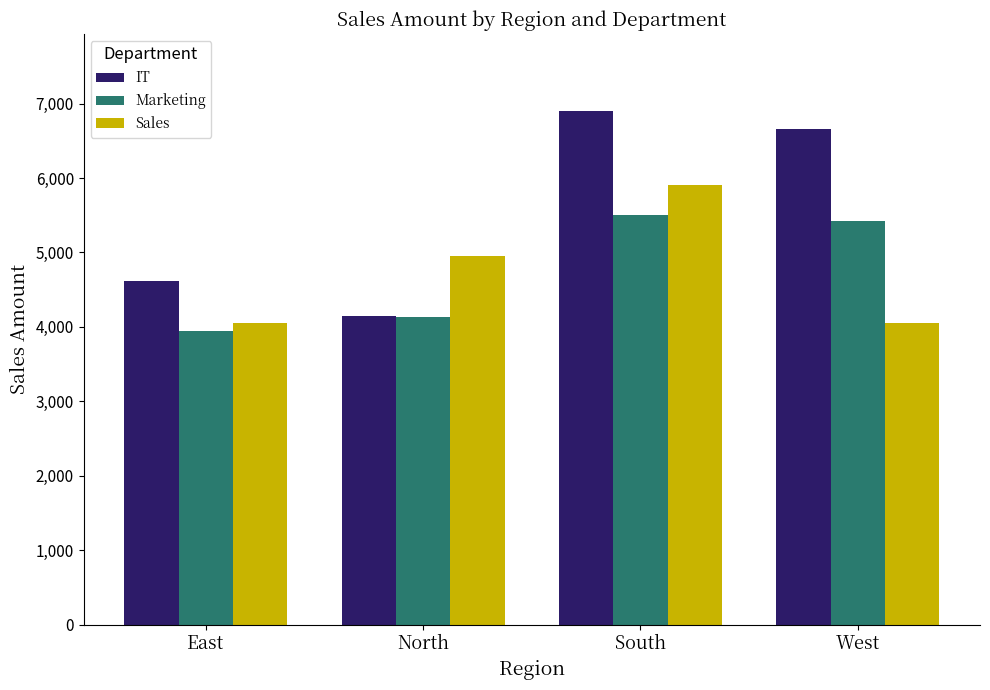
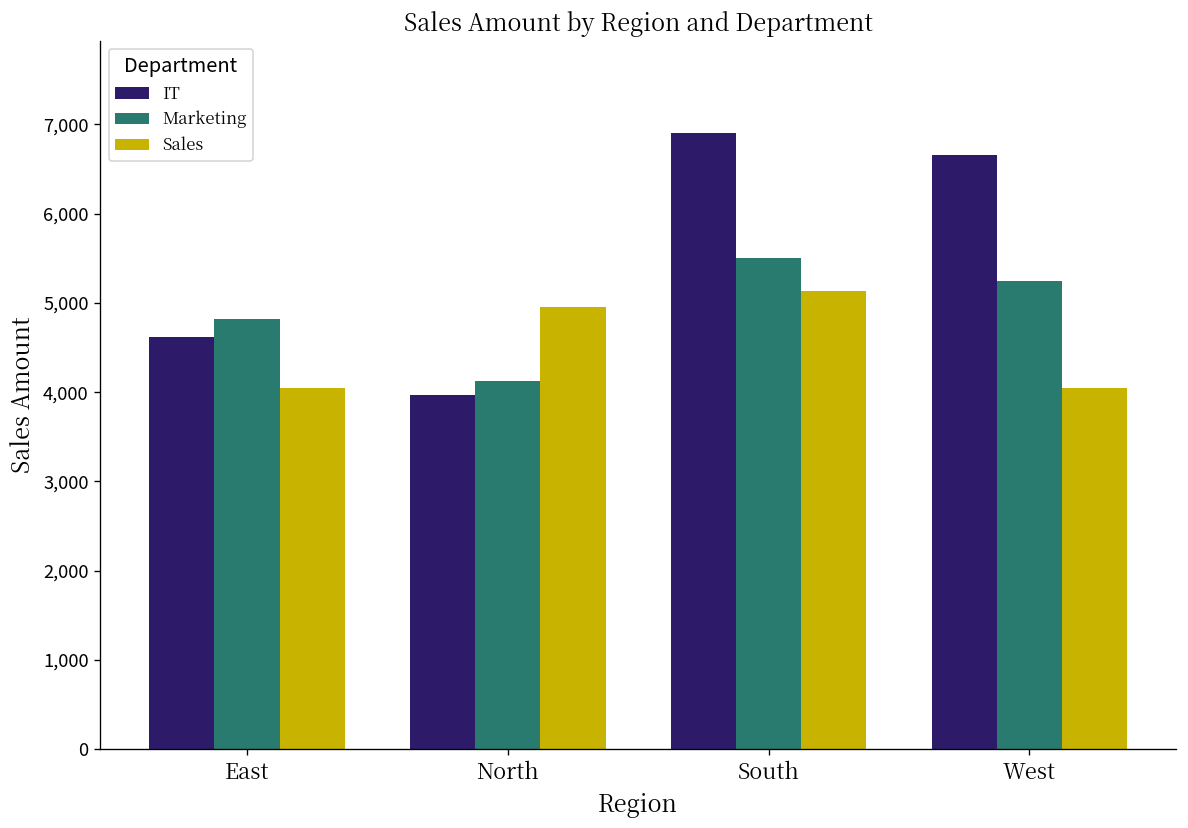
Marketing, East: 4,000 -> 4,800
IT, North: 4,200 -> 4,000
Sales, South: 5,900 -> 5,100
Marketing, West: 5,400 -> 5,300
